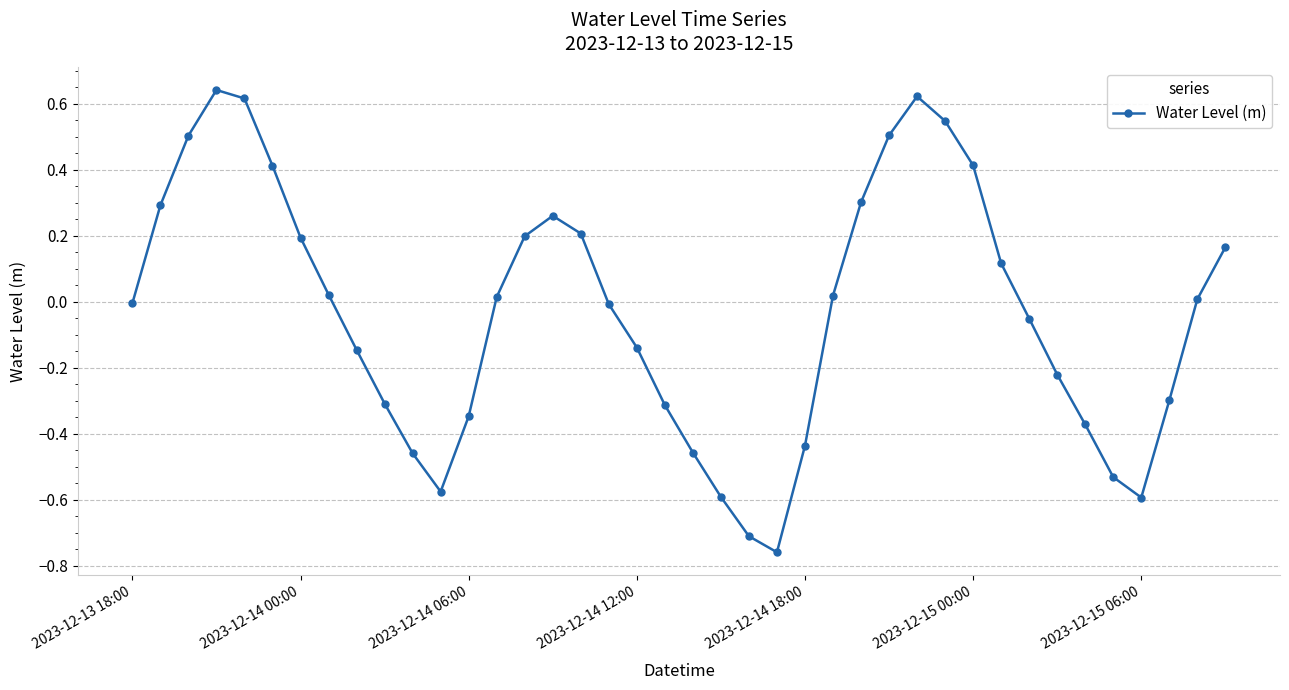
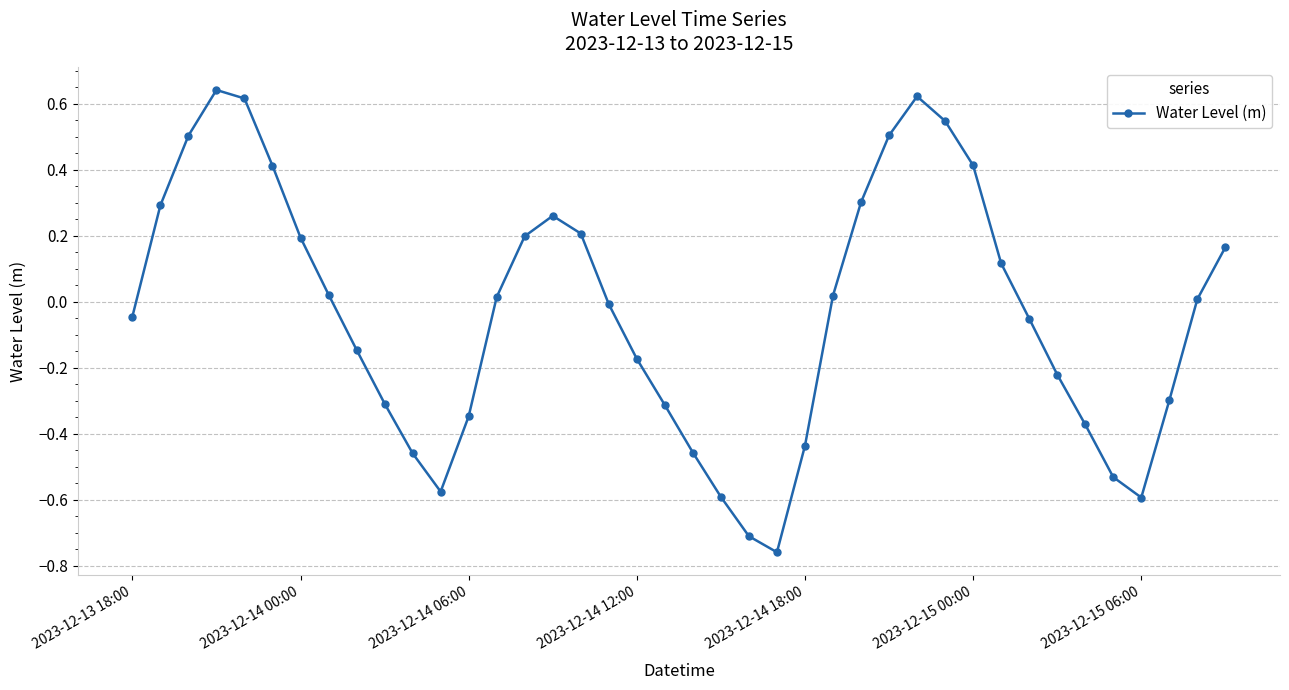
2023-12-13 18:00: 0.00 -> -0.04
2023-12-14 12:00: -0.14 -> -0.17
